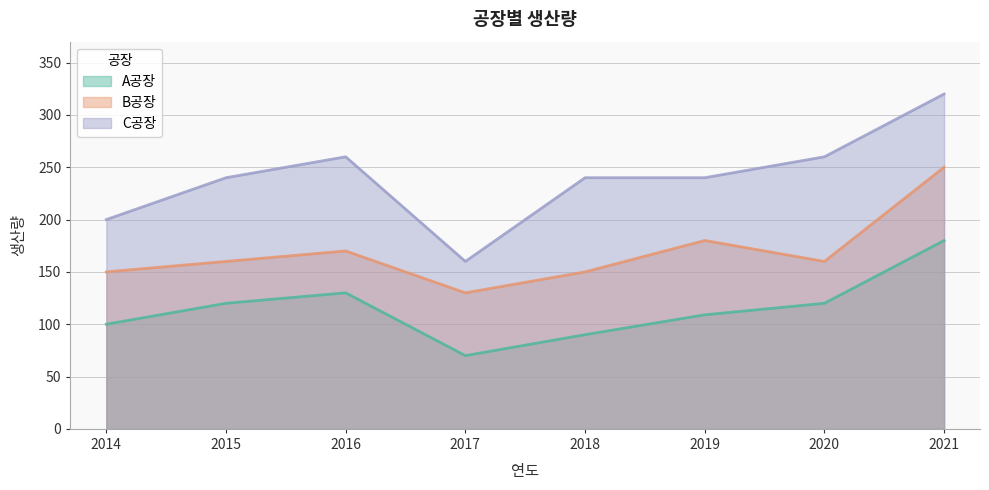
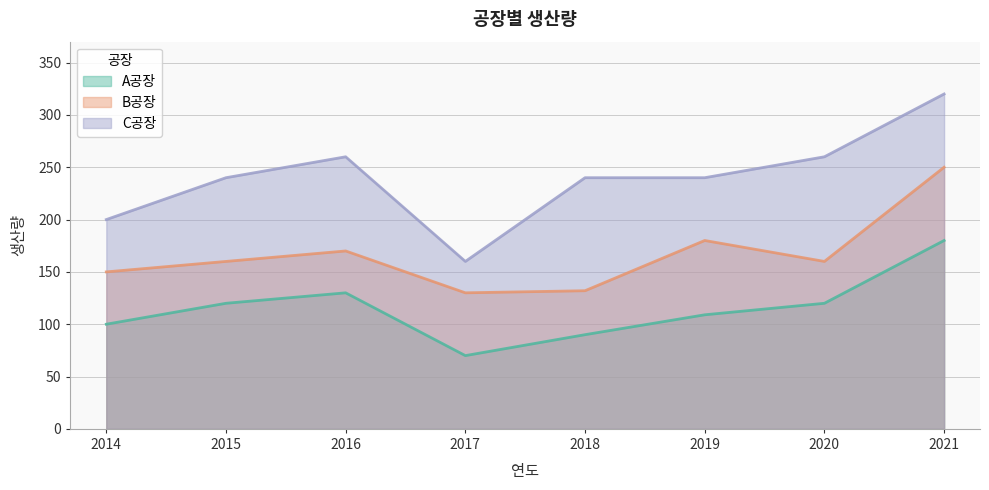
B공장, 2018: 150 -> 132
